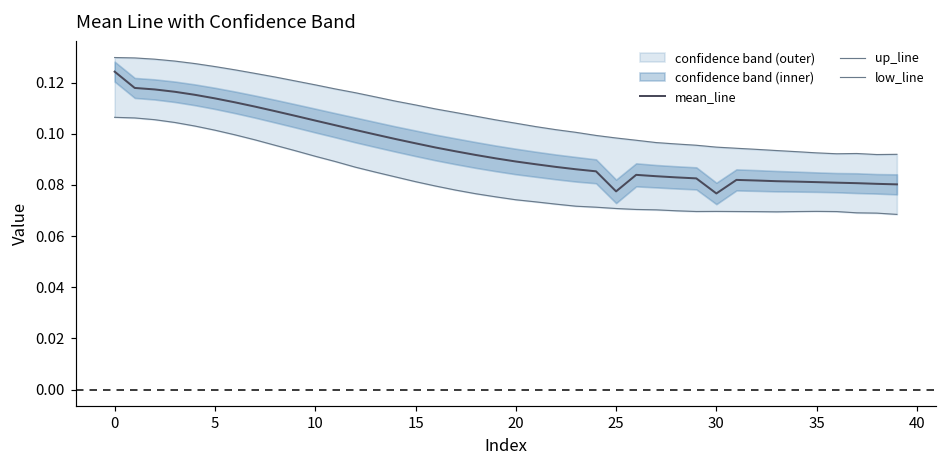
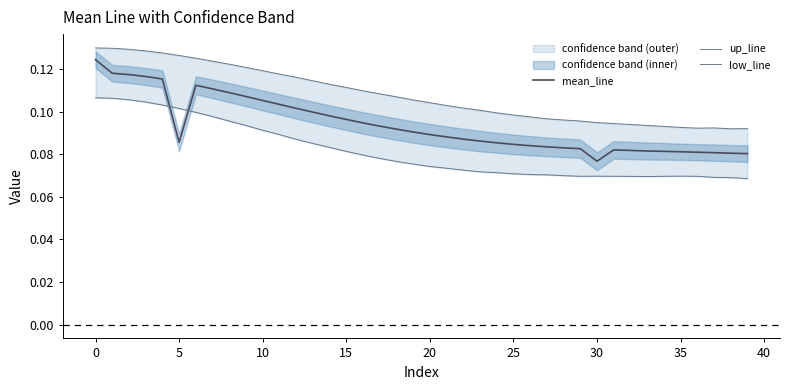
mean_line, 5: 0.114 -> 0.086
mean_line, 25: 0.077 -> 0.085
